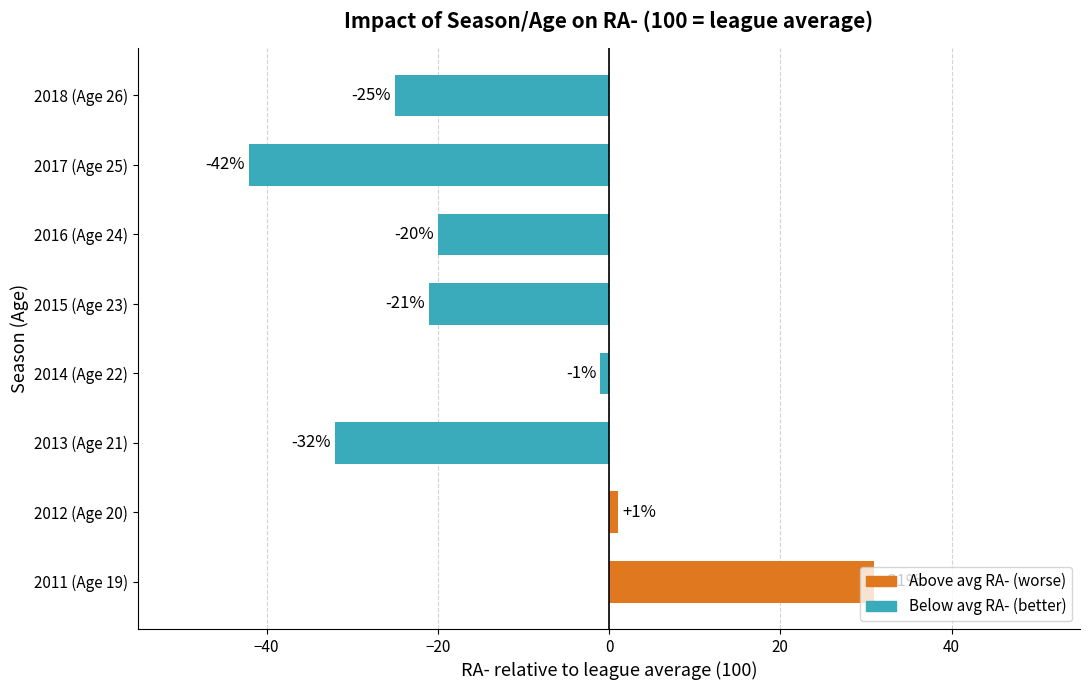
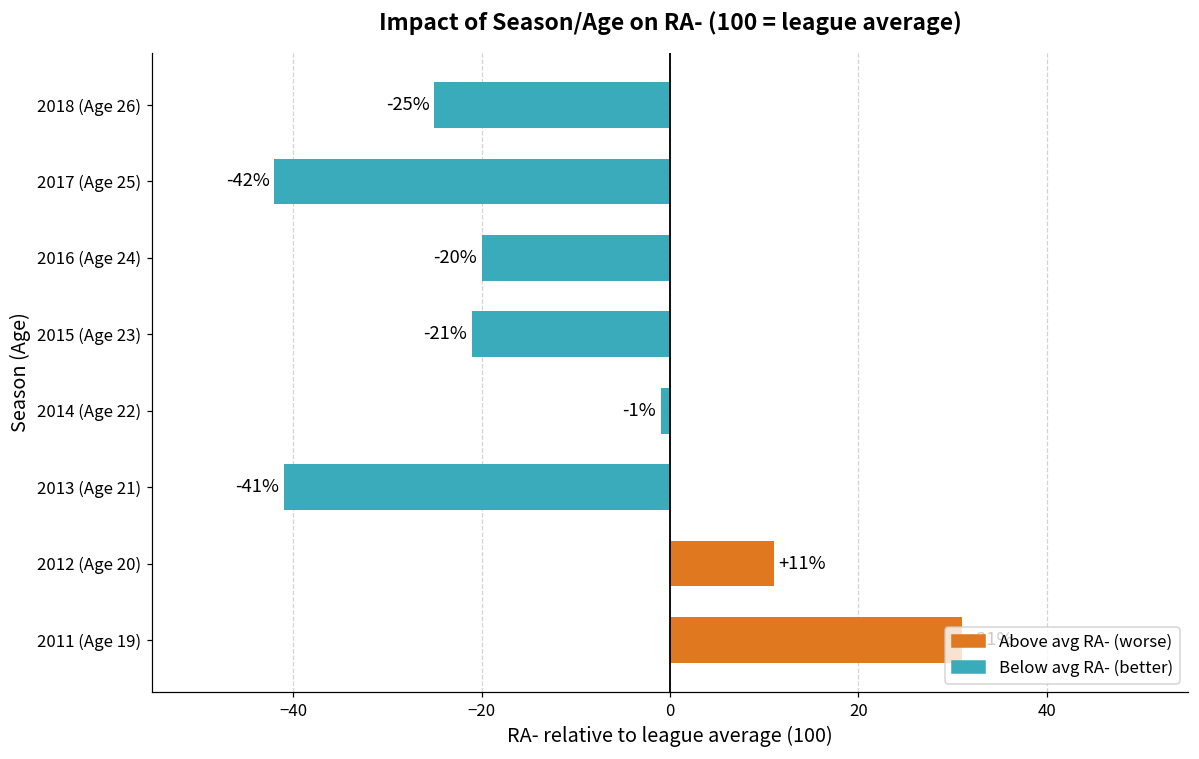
2013 (Age 21): -32% -> -41%
2012 (Age 20): +1% -> +11%
